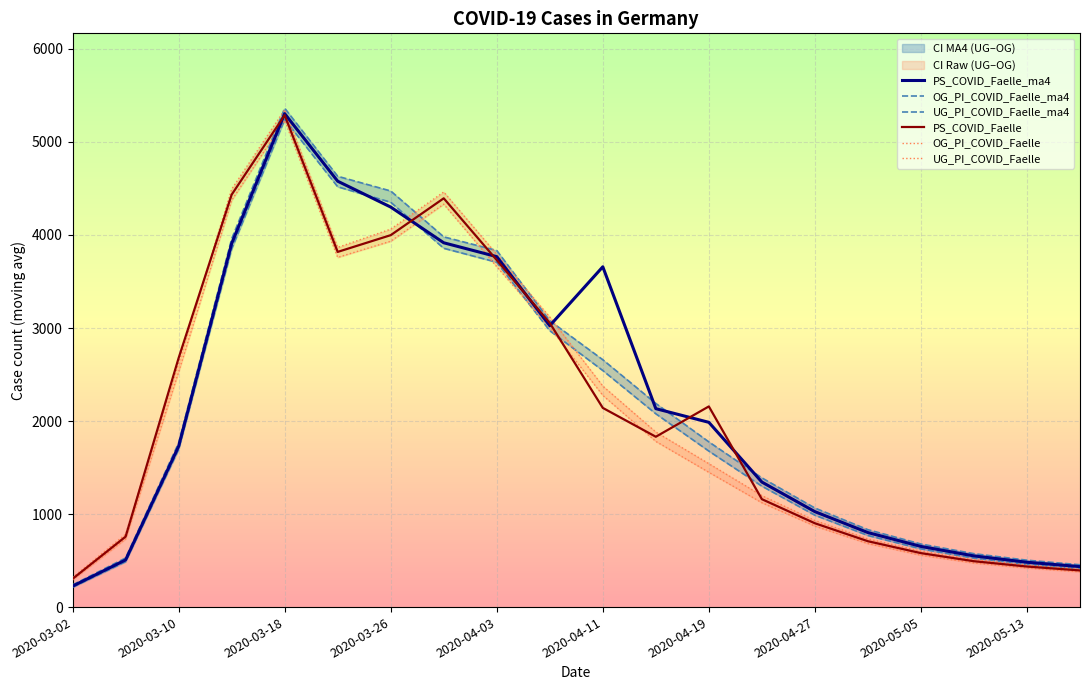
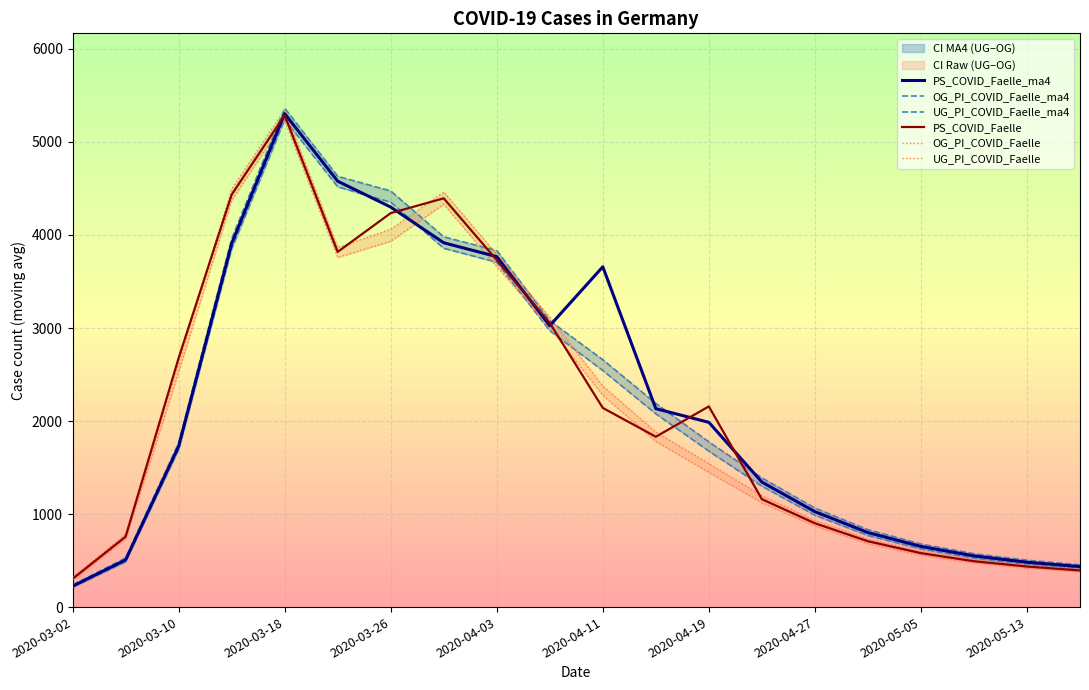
PS_COVID_Faelle, 2020-03-26: 4000 -> 4200
